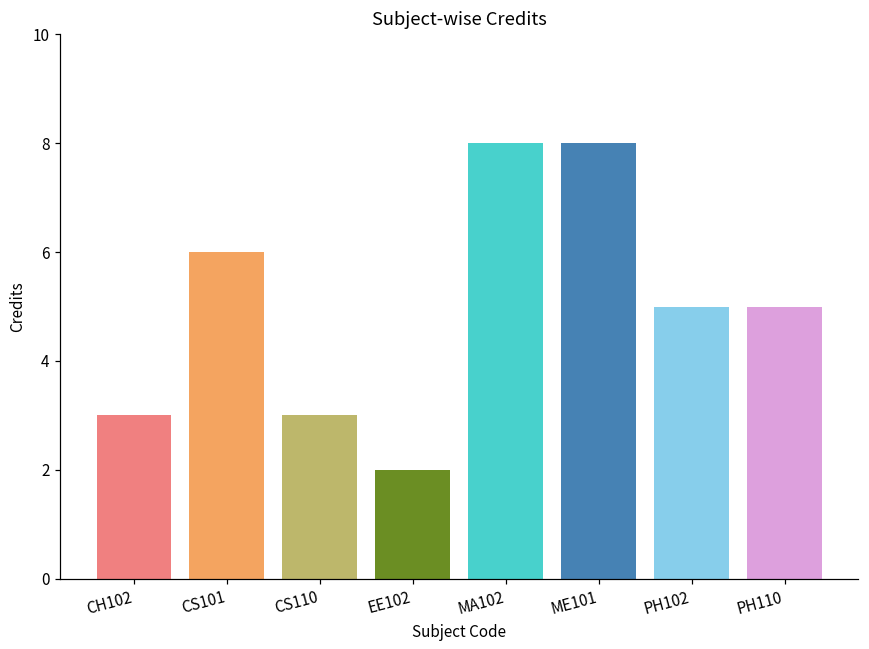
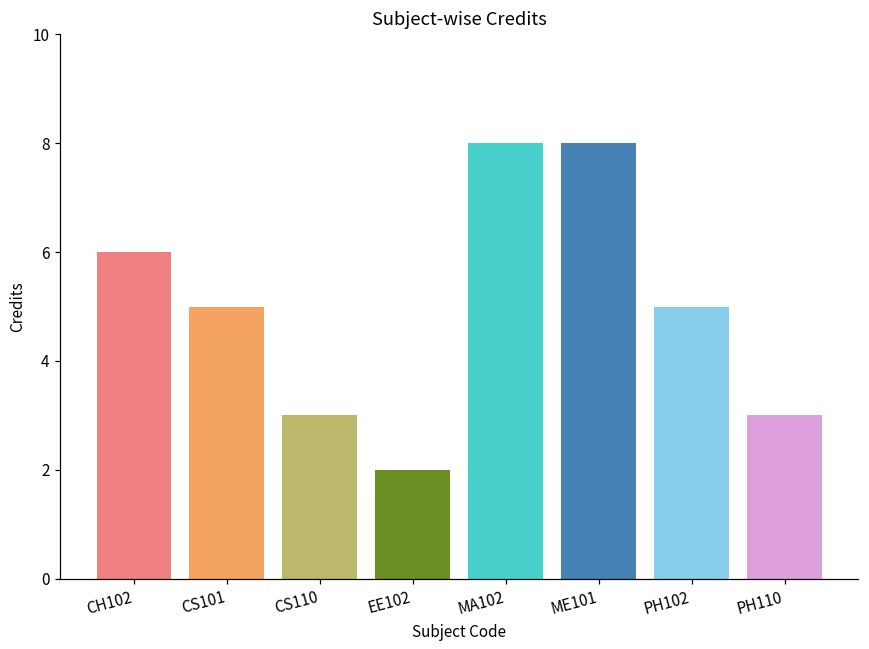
CH102: 3 -> 6
CS101: 6 -> 5
PH110: 5 -> 3
